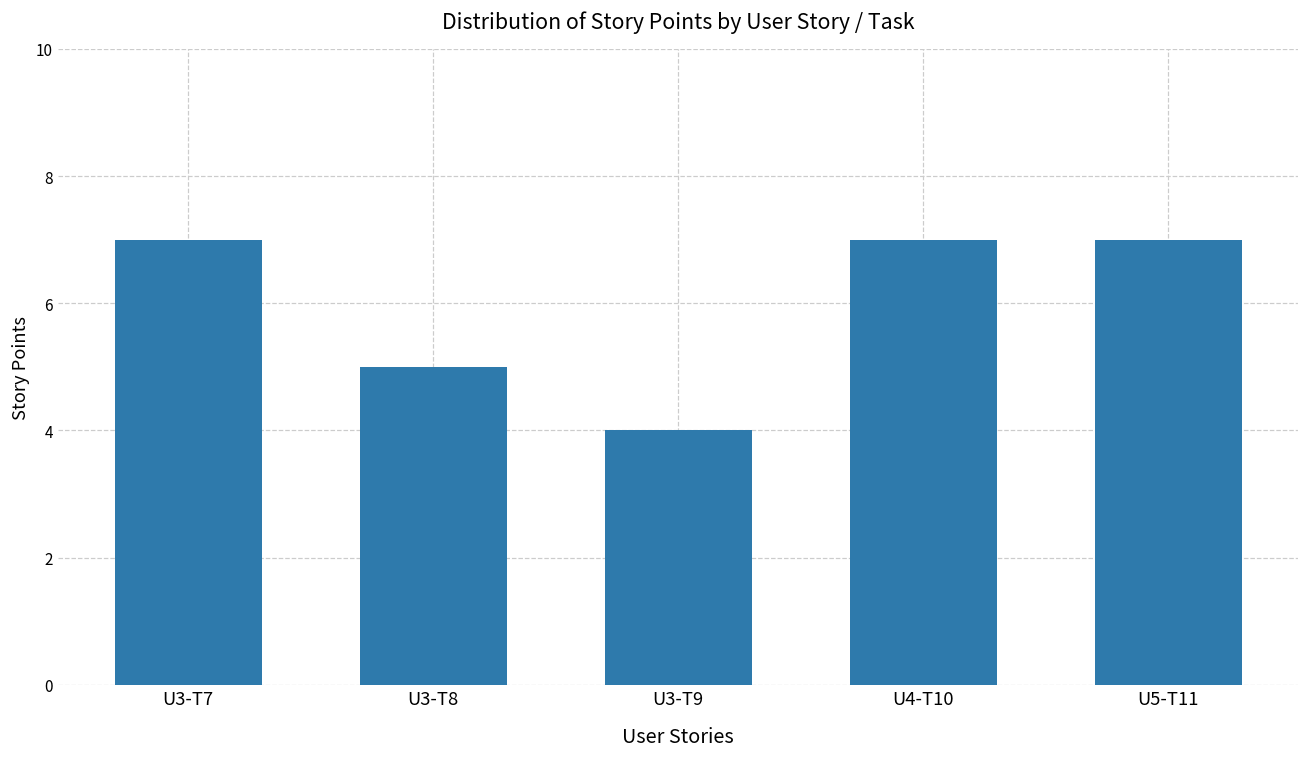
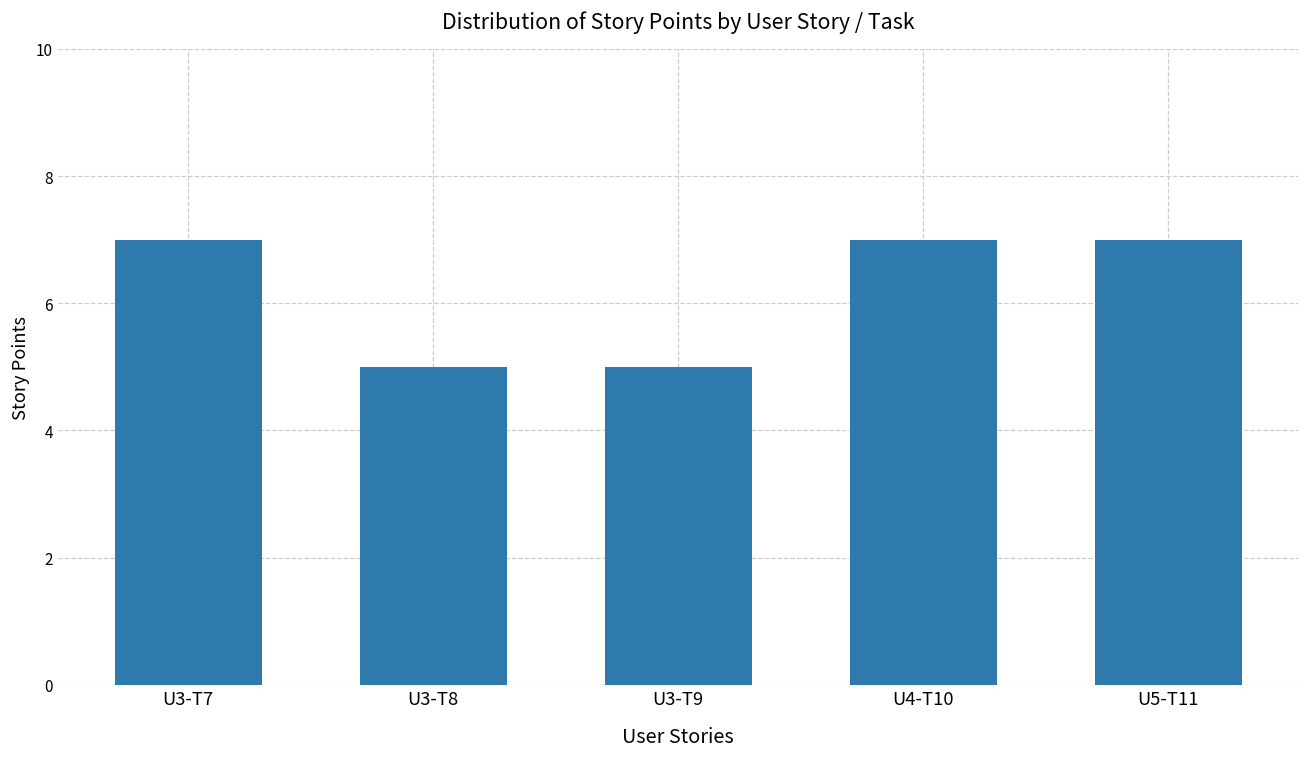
U3-T9: 4 -> 5
